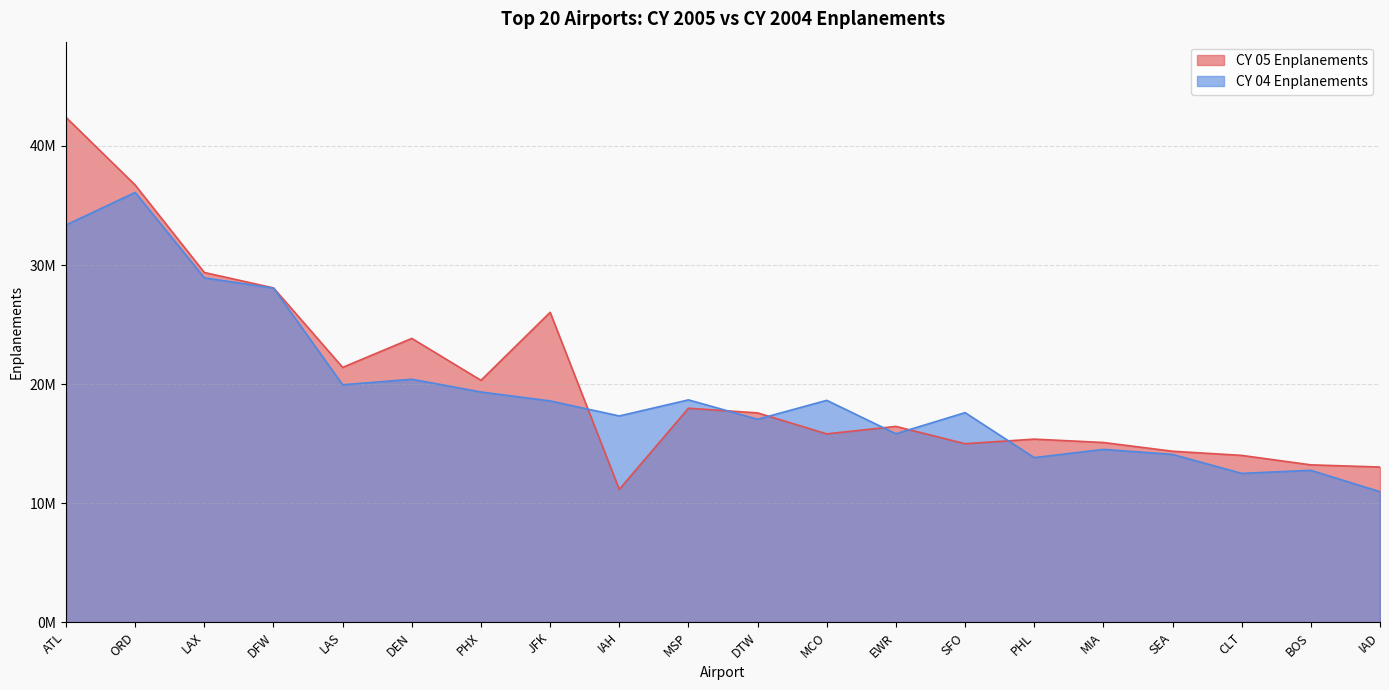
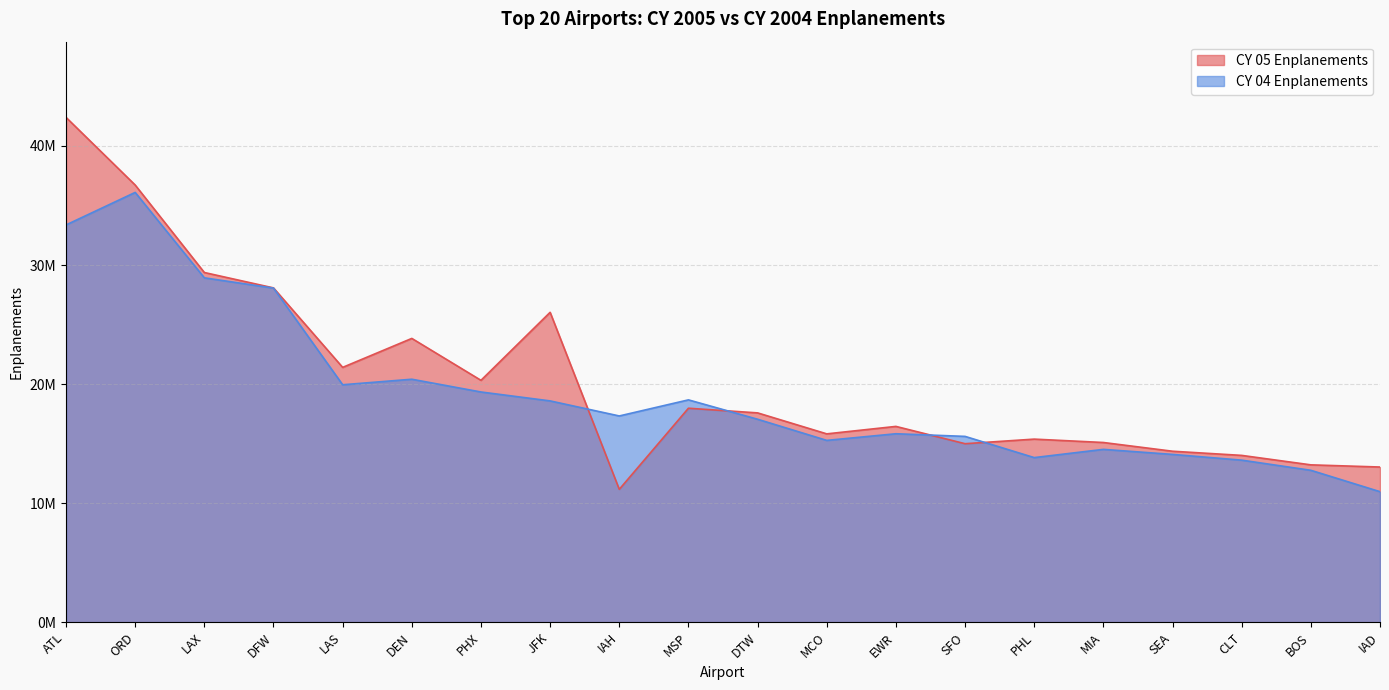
CY 04 Enplanements, MCO: 18600000 -> 15300000
CY 04 Enplanements, SFO: 17600000 -> 15600000
CY 04 Enplanements, CLT: 12500000 -> 13600000
